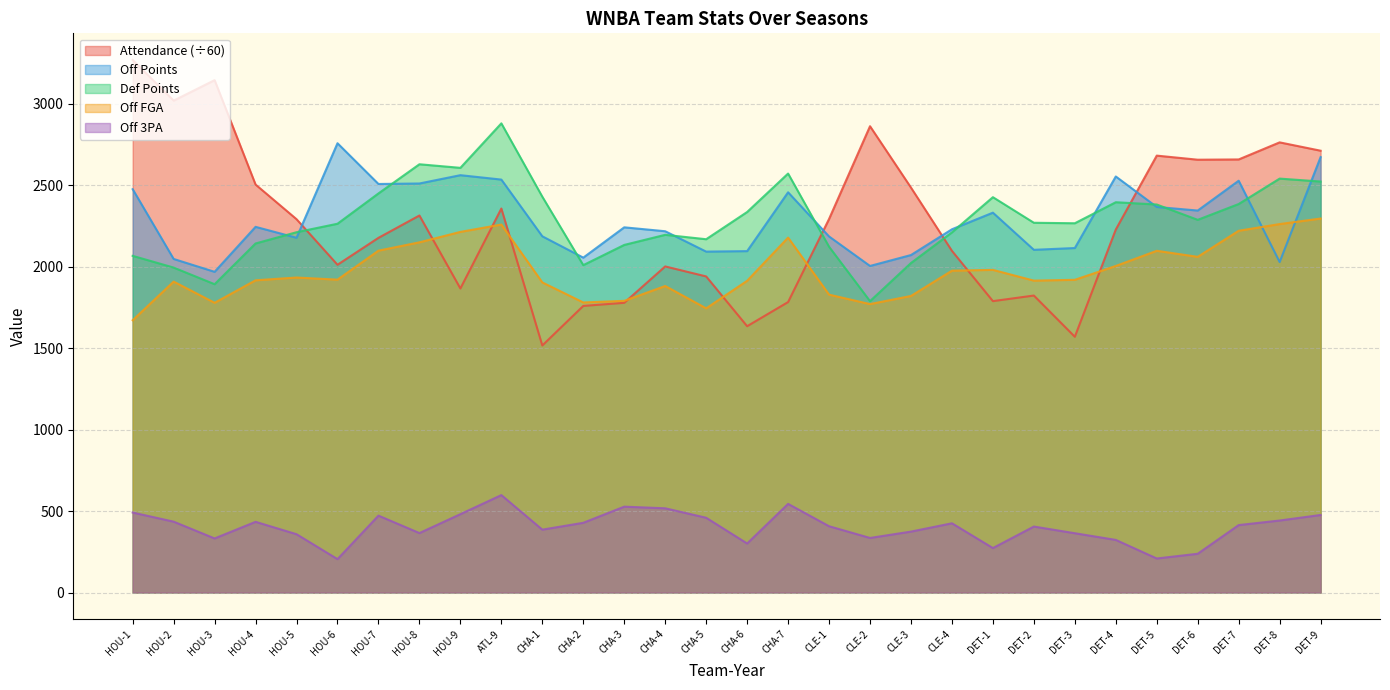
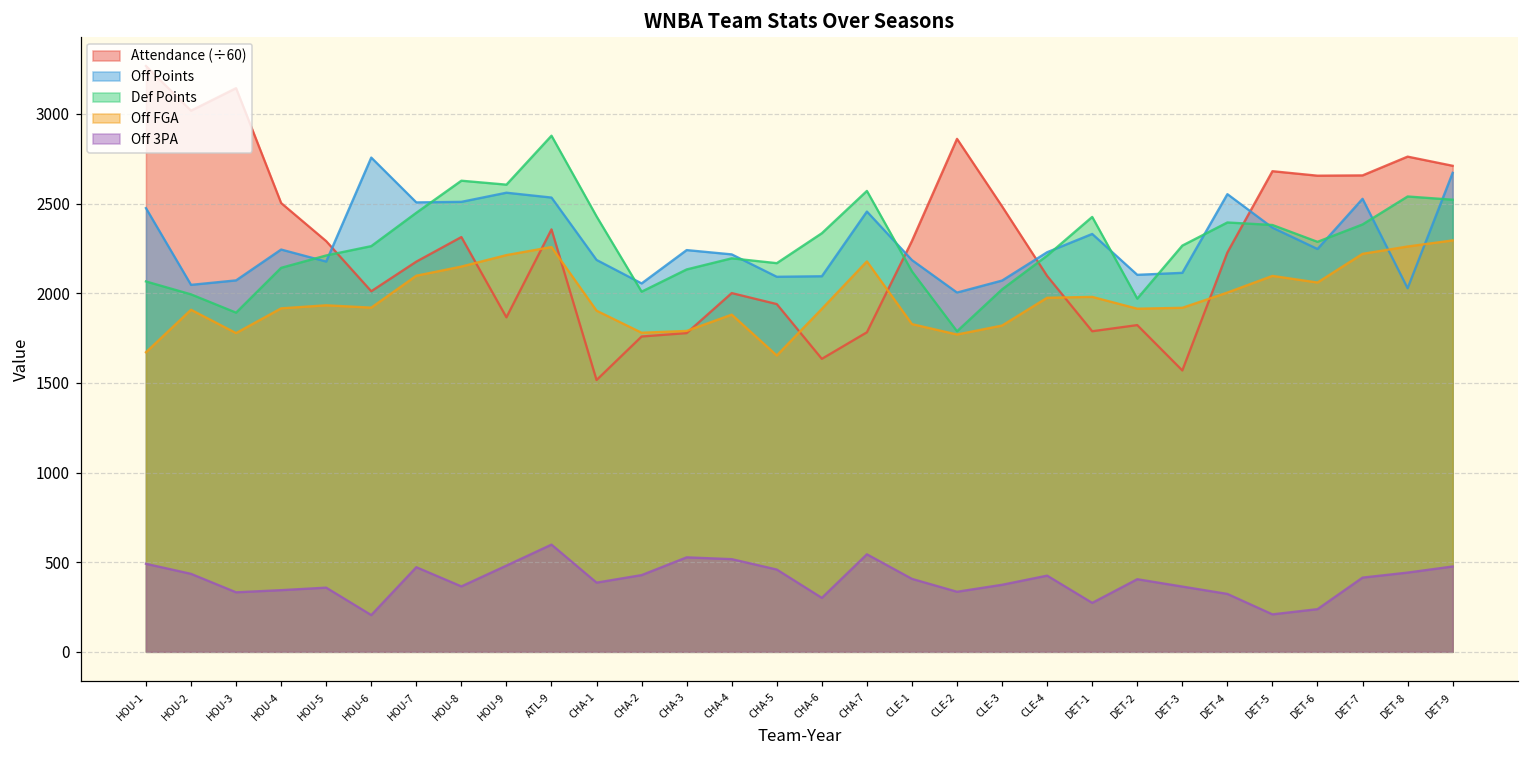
Off Points, HOU-3: 1970 -> 2070
Off 3PA, HOU-4: 430 -> 340
Off FGA, CHA-5: 1740 -> 1650
Def Points, DET-2: 2270 -> 1970
Off Points, DET-6: 2340 -> 2250
